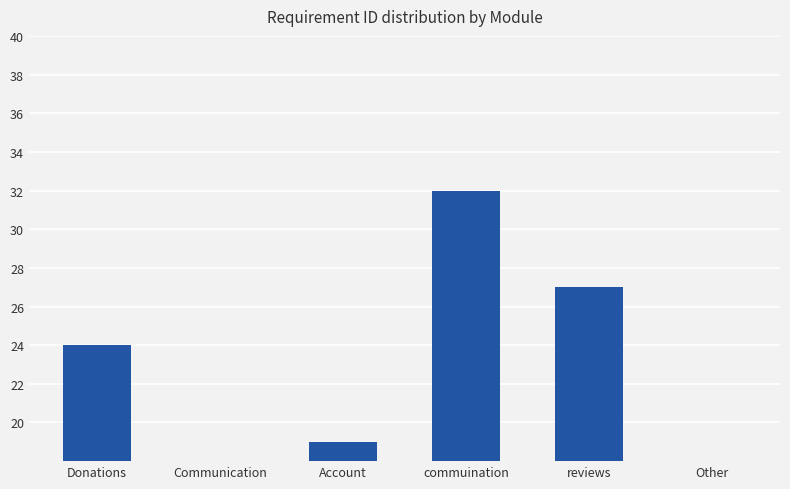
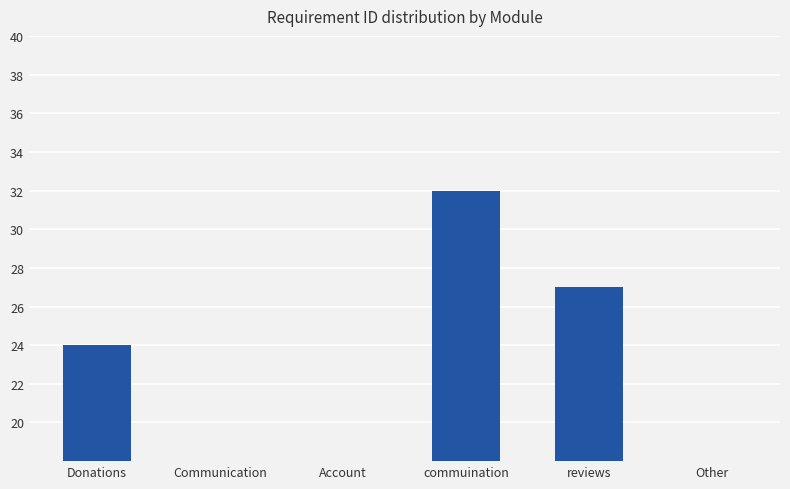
Account: 19 -> 18
